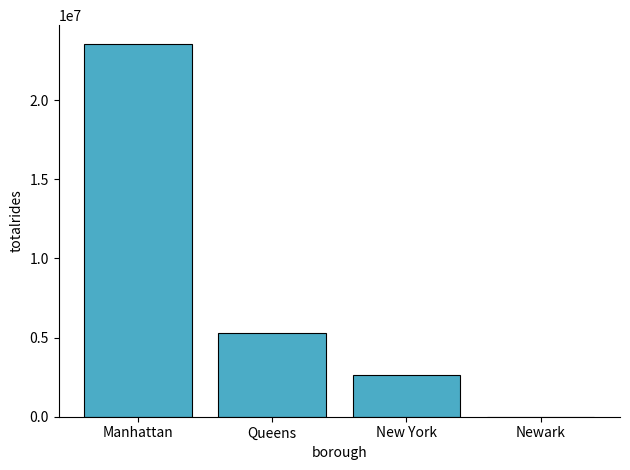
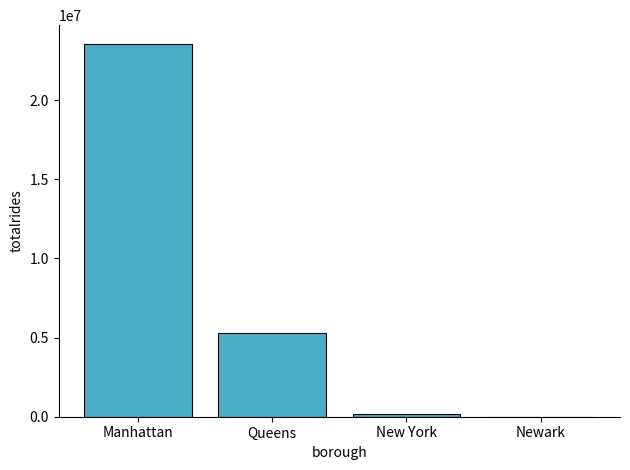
New York: 2700000 -> 200000
